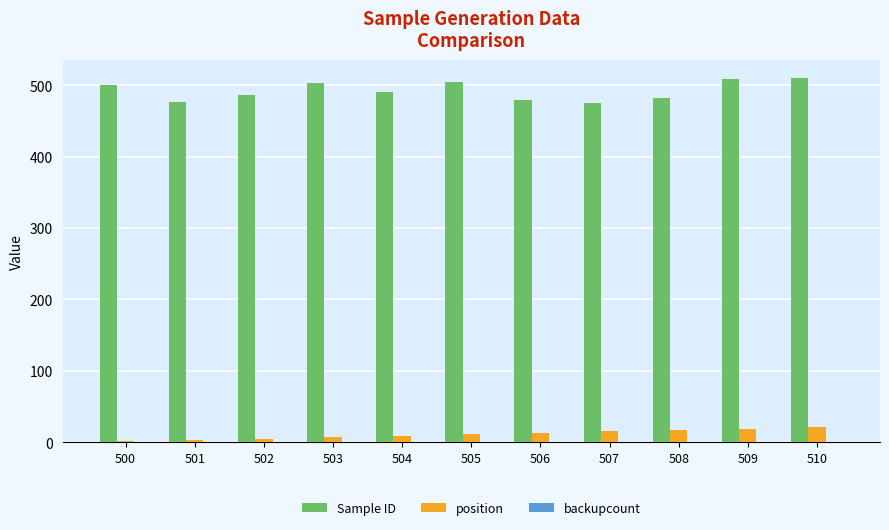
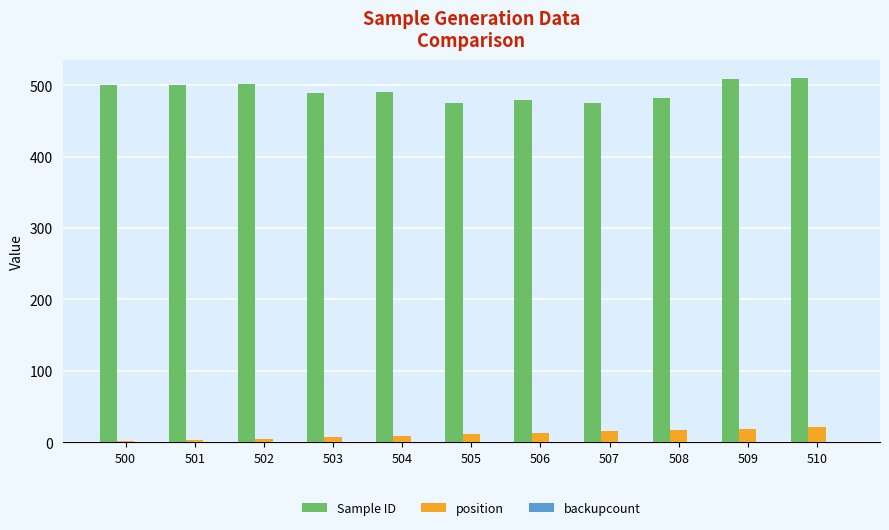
Sample ID, 501: 480 -> 500
Sample ID, 502: 490 -> 500
Sample ID, 503: 500 -> 490
Sample ID, 505: 510 -> 480
